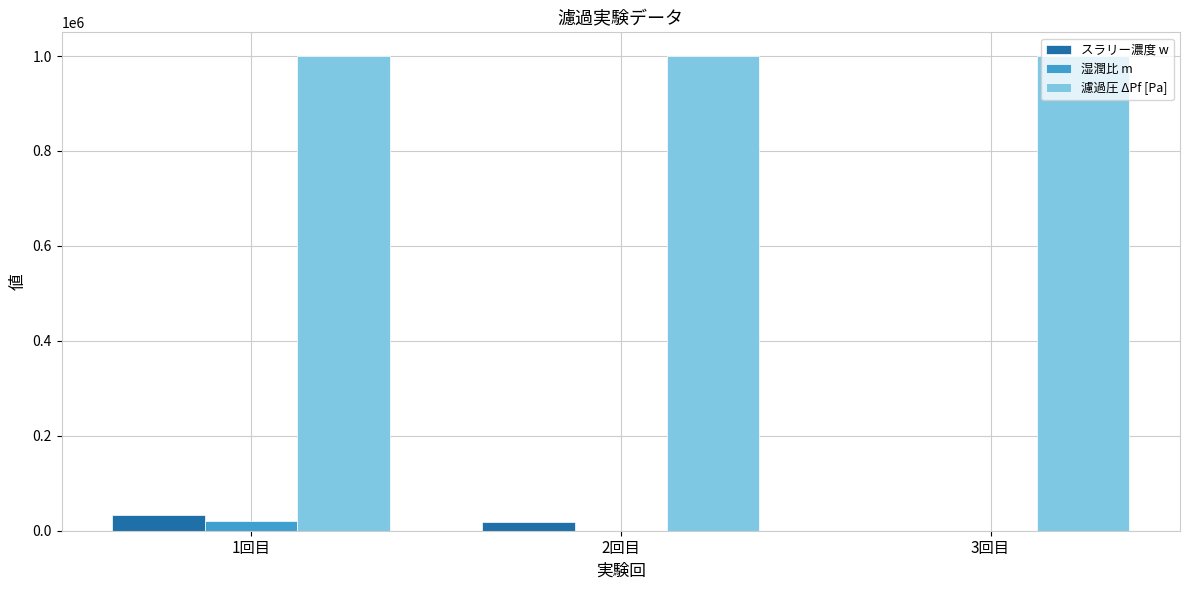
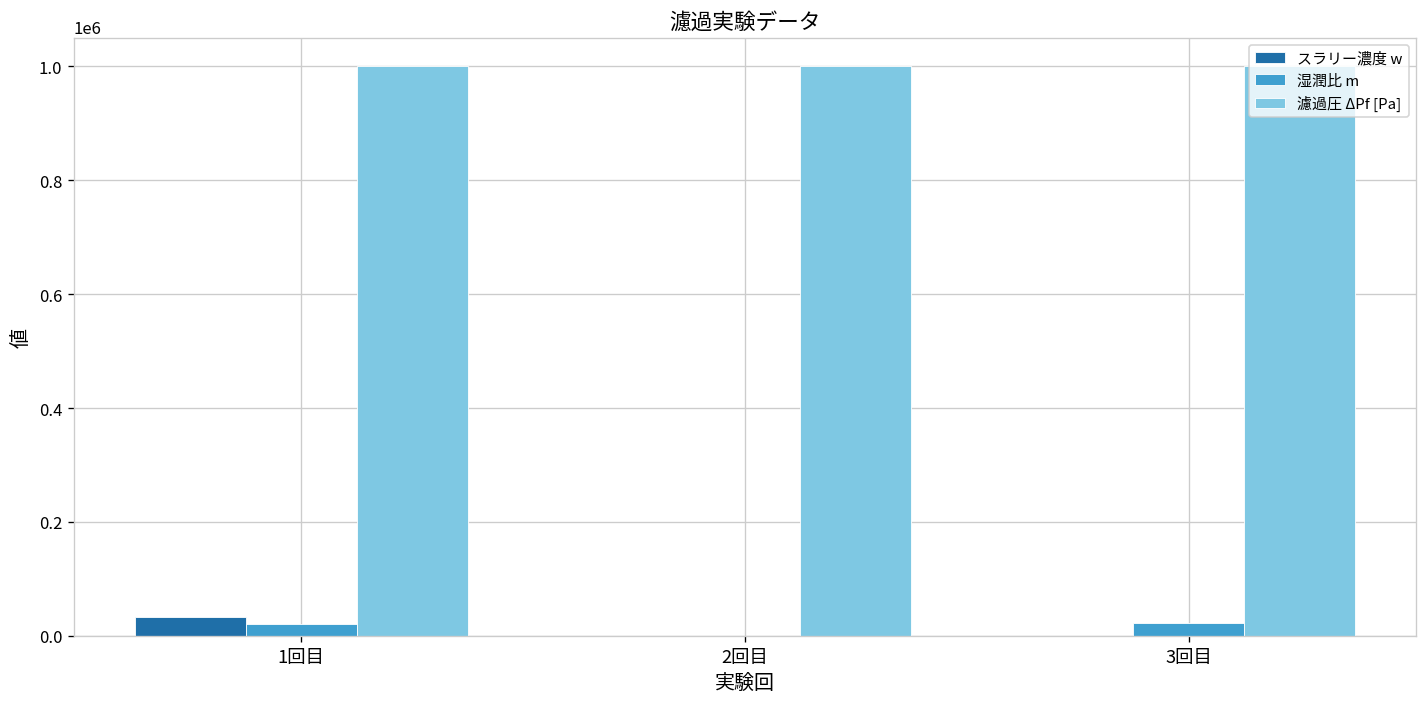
スラリー濃度 w, 2回目: 20000 -> 0
湿潤比 m, 3回目: 0 -> 20000
